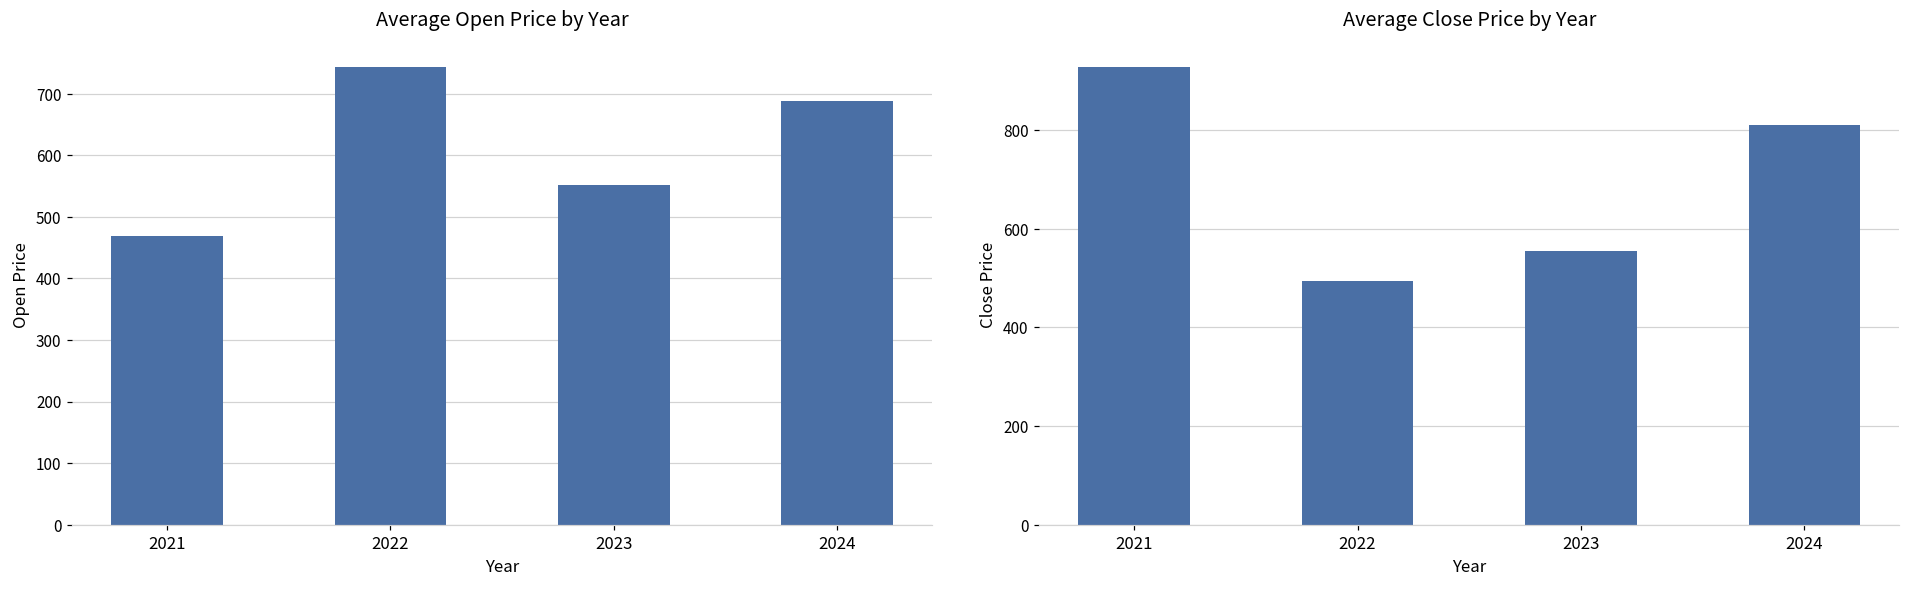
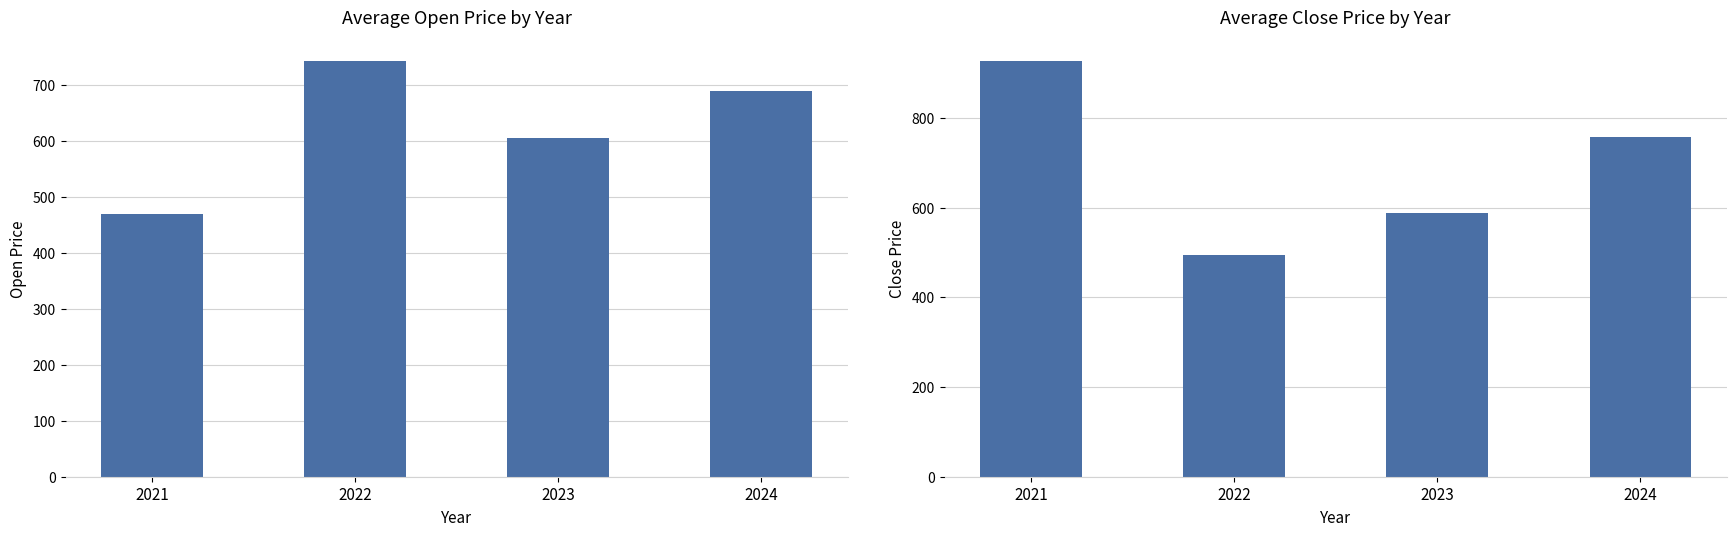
Average Open Price by Year, 2023: 550 -> 600
Average Close Price by Year, 2023: 550 -> 590
Average Close Price by Year, 2024: 810 -> 760
